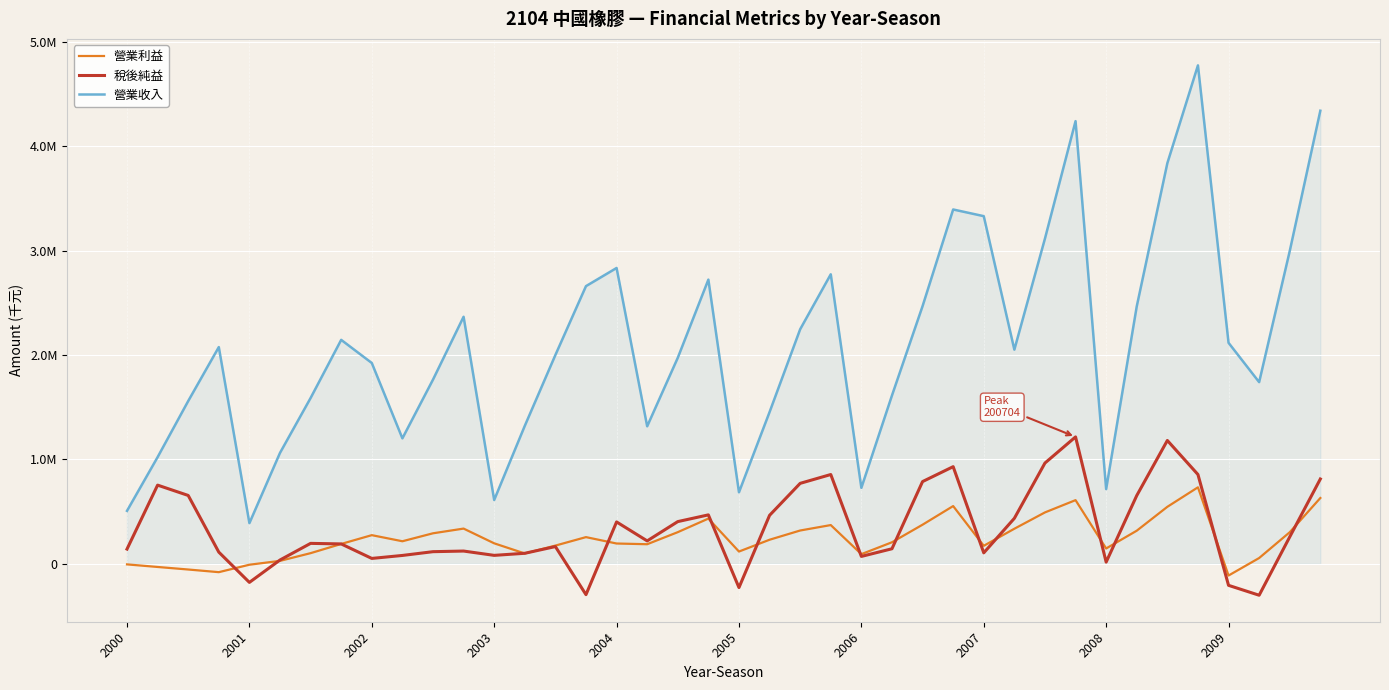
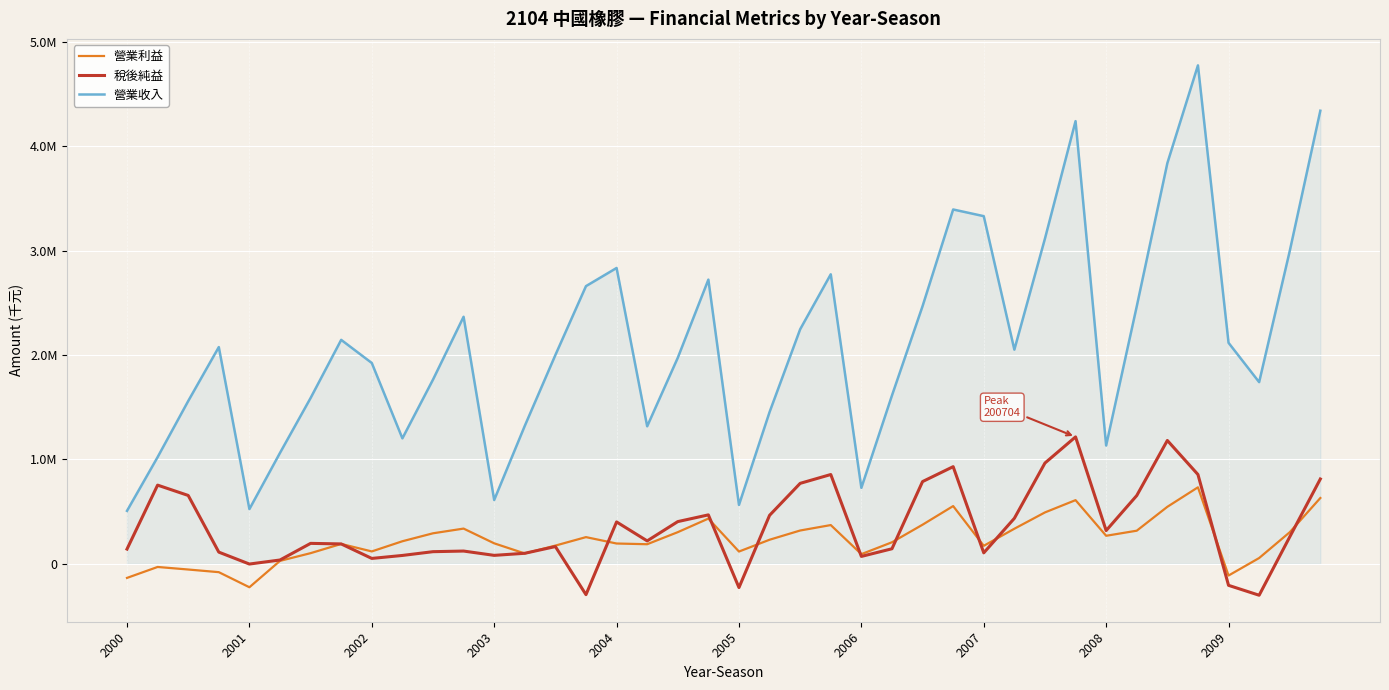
營業利益, 2000: -10000 -> -140000
營業利益, 2001: -10000 -> -220000
稅後純益, 2001: -180000 -> 0
營業收入, 2001: 390000 -> 520000
營業利益, 2002: 270000 -> 120000
營業收入, 2005: 690000 -> 560000
營業利益, 2008: 150000 -> 270000
稅後純益, 2008: 20000 -> 320000
營業收入, 2008: 720000 -> 1130000
